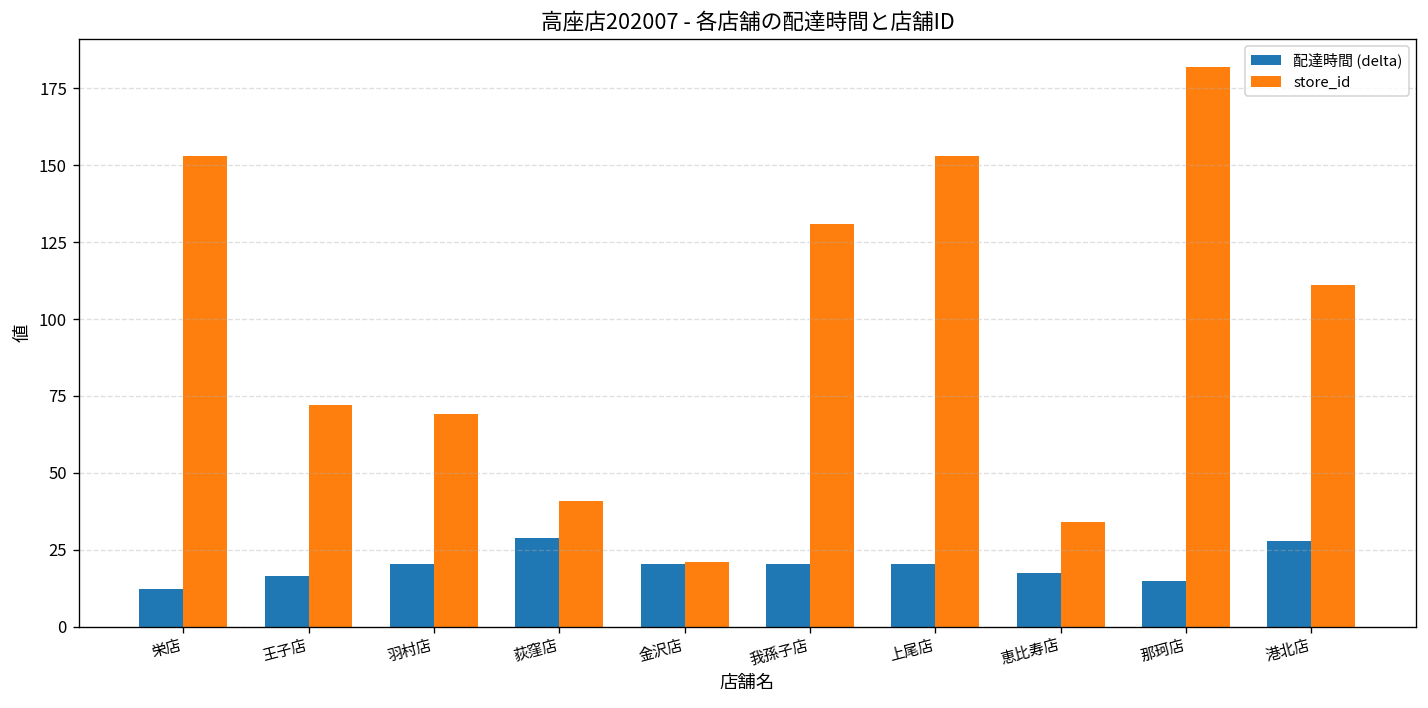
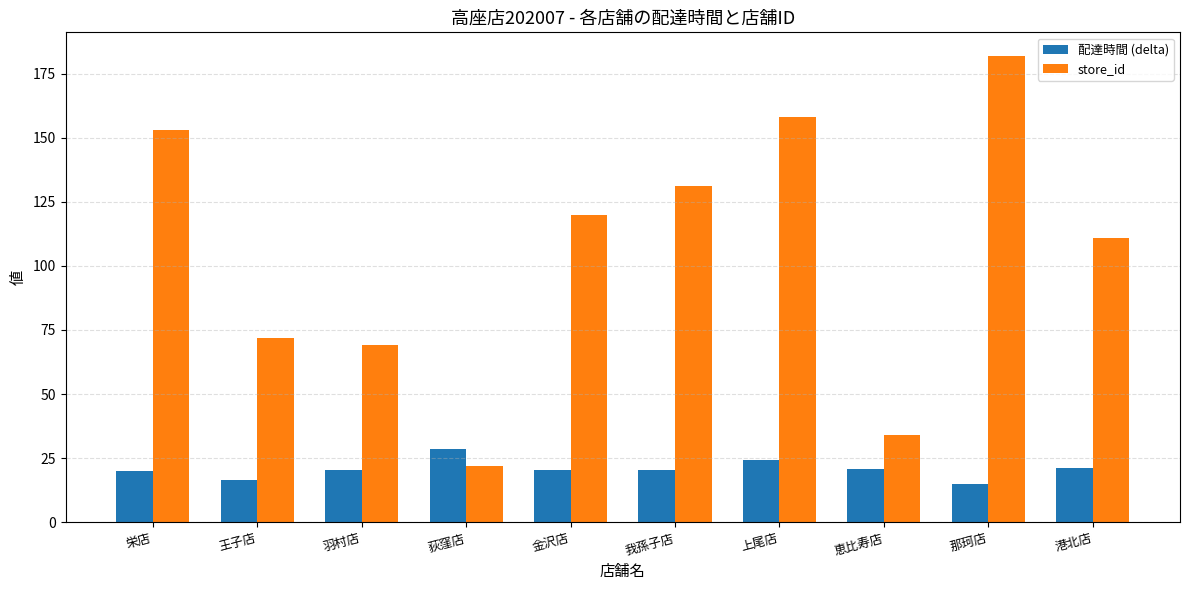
配達時間 (delta), 栄店: 12 -> 20
store_id, 荻窪店: 41 -> 22
store_id, 金沢店: 21 -> 120
配達時間 (delta), 上尾店: 21 -> 24
store_id, 上尾店: 153 -> 158
配達時間 (delta), 恵比寿店: 17 -> 21
配達時間 (delta), 港北店: 28 -> 21
